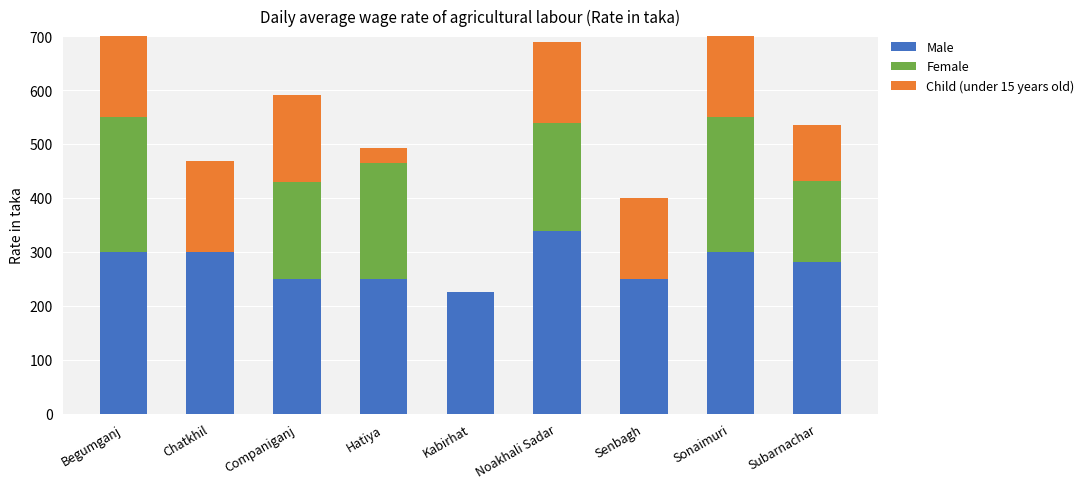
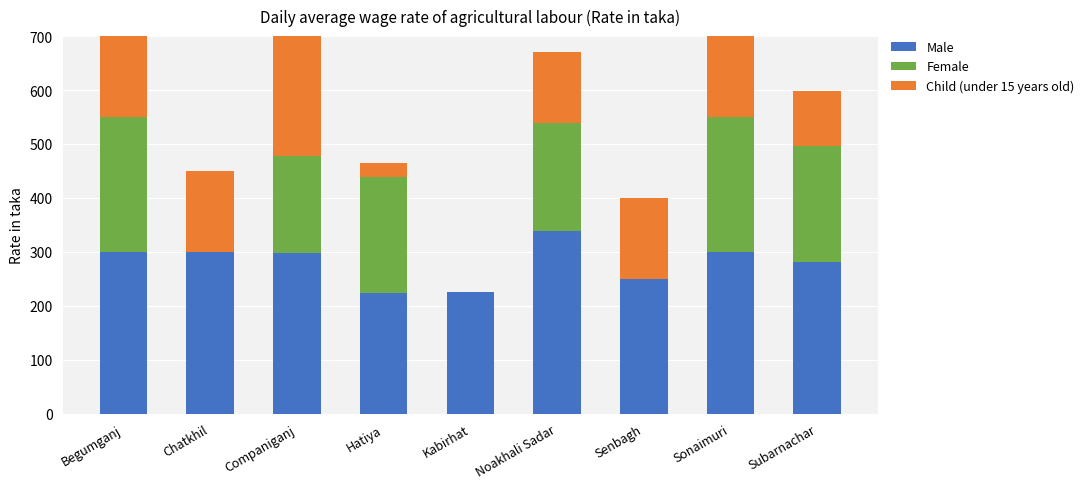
Child (under 15 years old), Chatkhil: 170 -> 150
Male, Companiganj: 250 -> 300
Child (under 15 years old), Companiganj: 160 -> 230
Male, Hatiya: 250 -> 220
Child (under 15 years old), Noakhali Sadar: 150 -> 130
Female, Subarnachar: 150 -> 210
